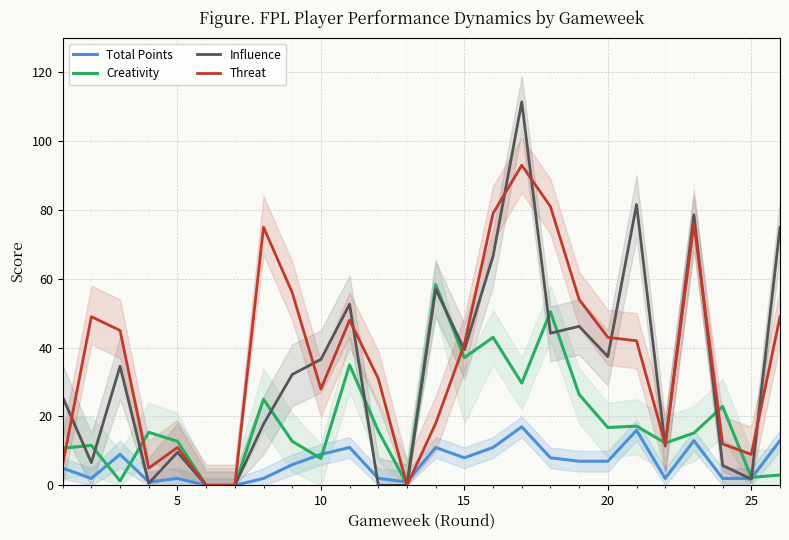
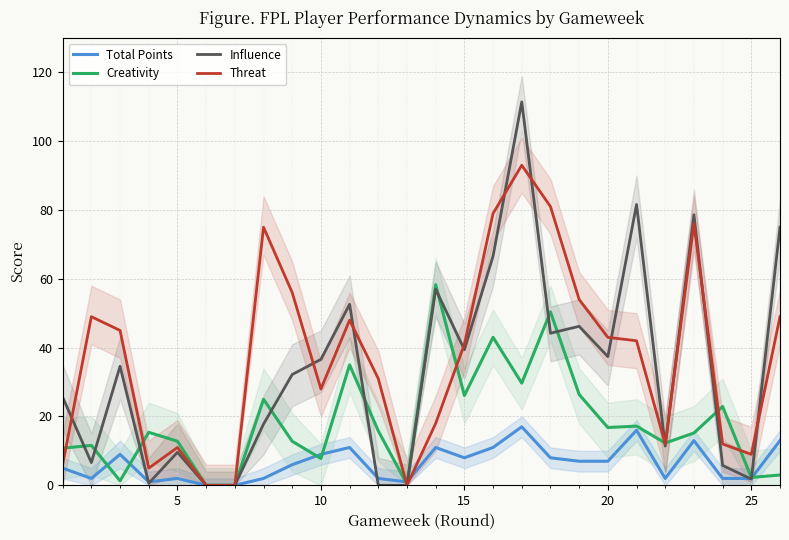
Creativity, 15: 37 -> 26
